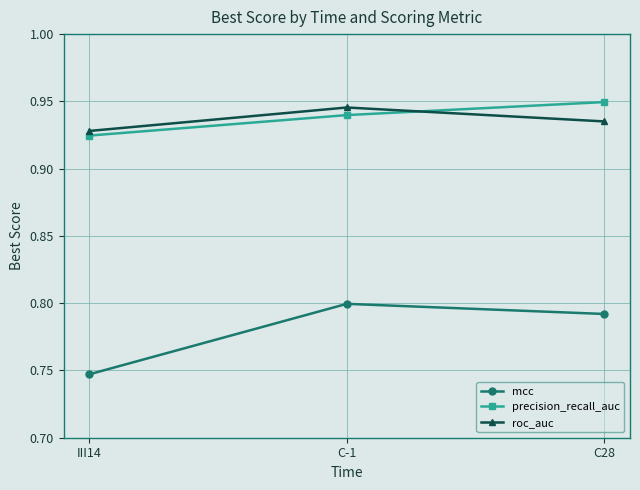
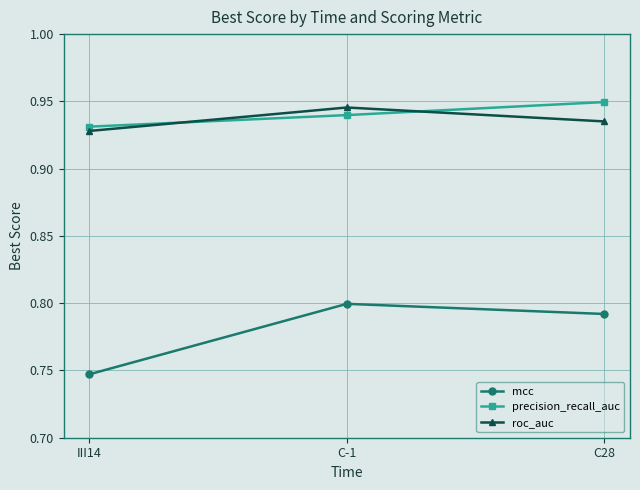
precision_recall_auc, III14: 0.925 -> 0.931
